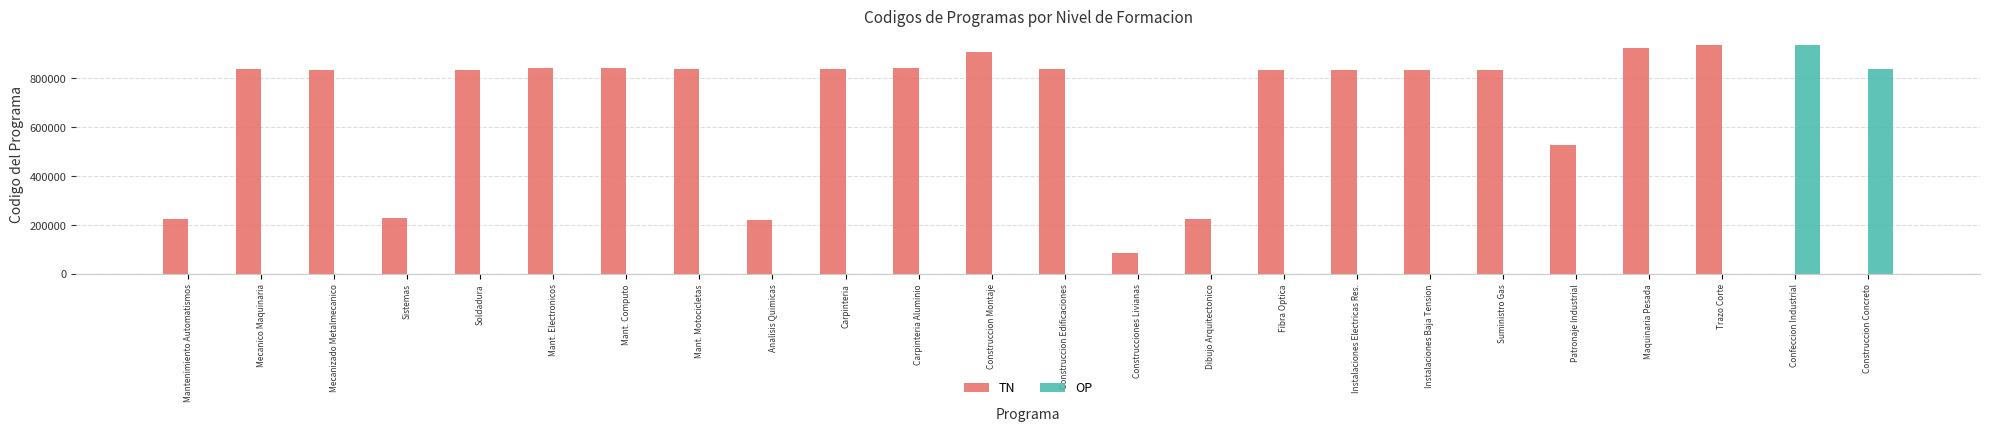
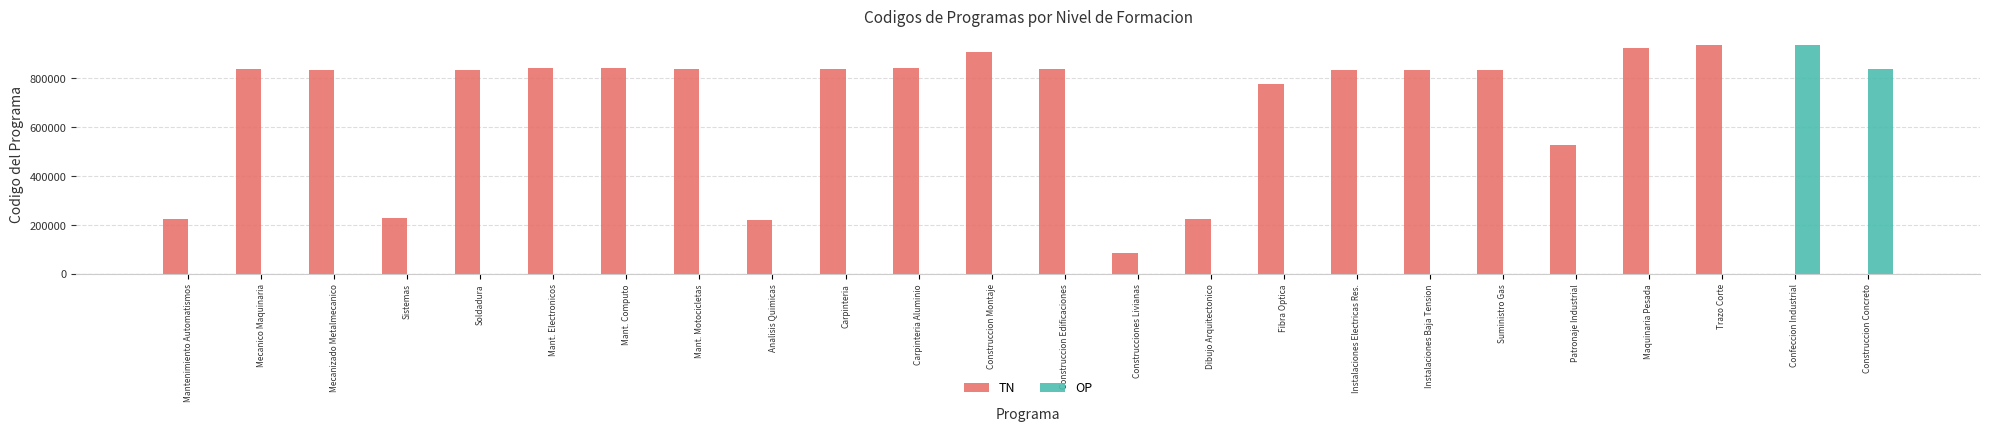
TN, Fibra Optica: 830000 -> 780000
